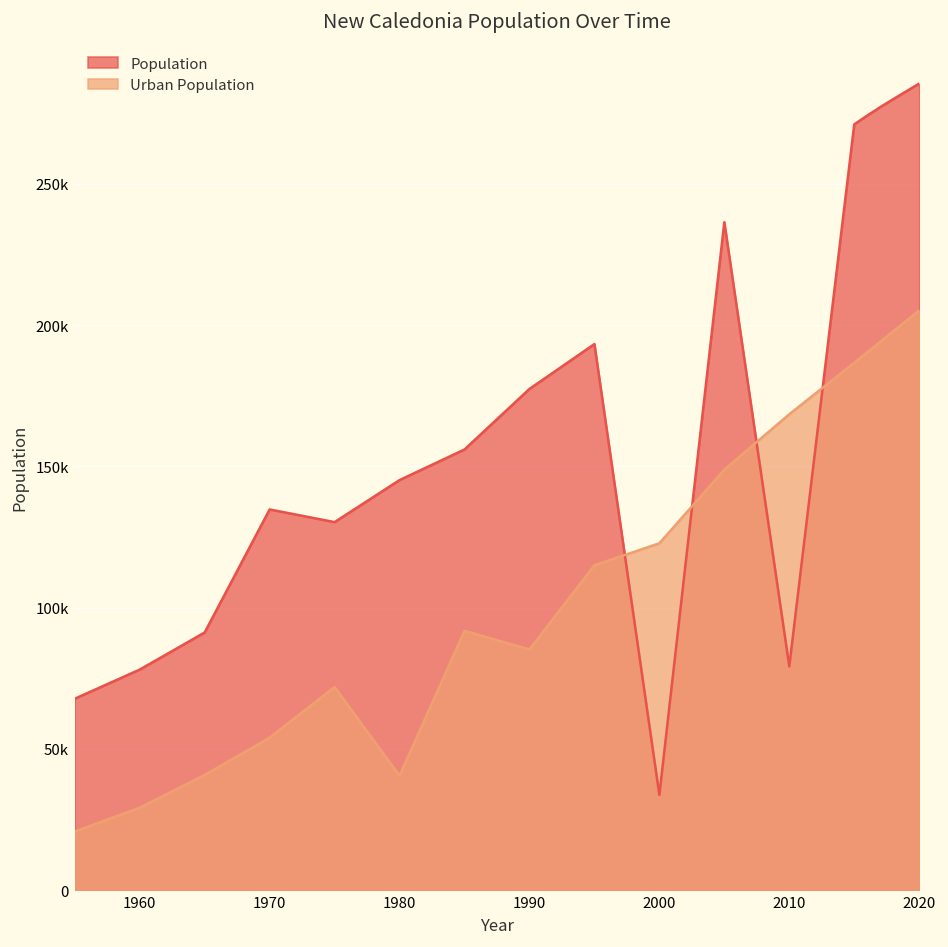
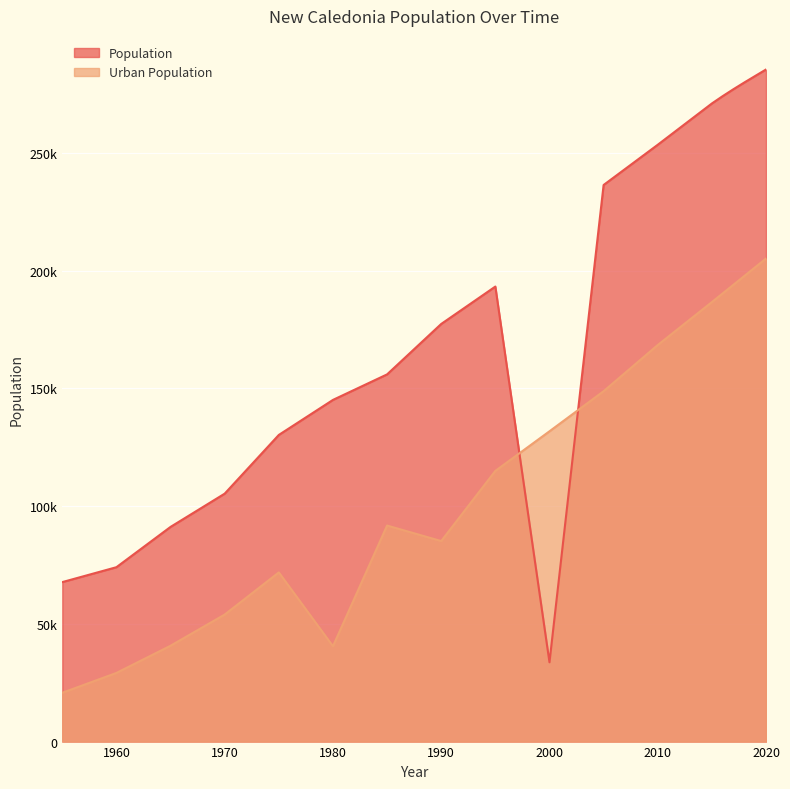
Population, 1960: 78000 -> 74000
Population, 1970: 135000 -> 105000
Urban Population, 2000: 123000 -> 132000
Population, 2010: 79000 -> 254000
